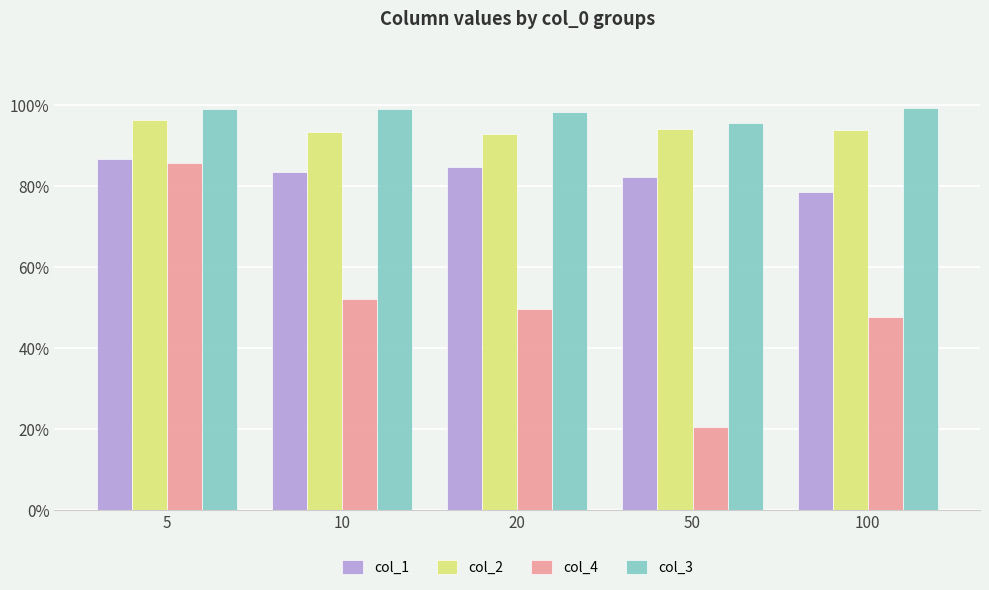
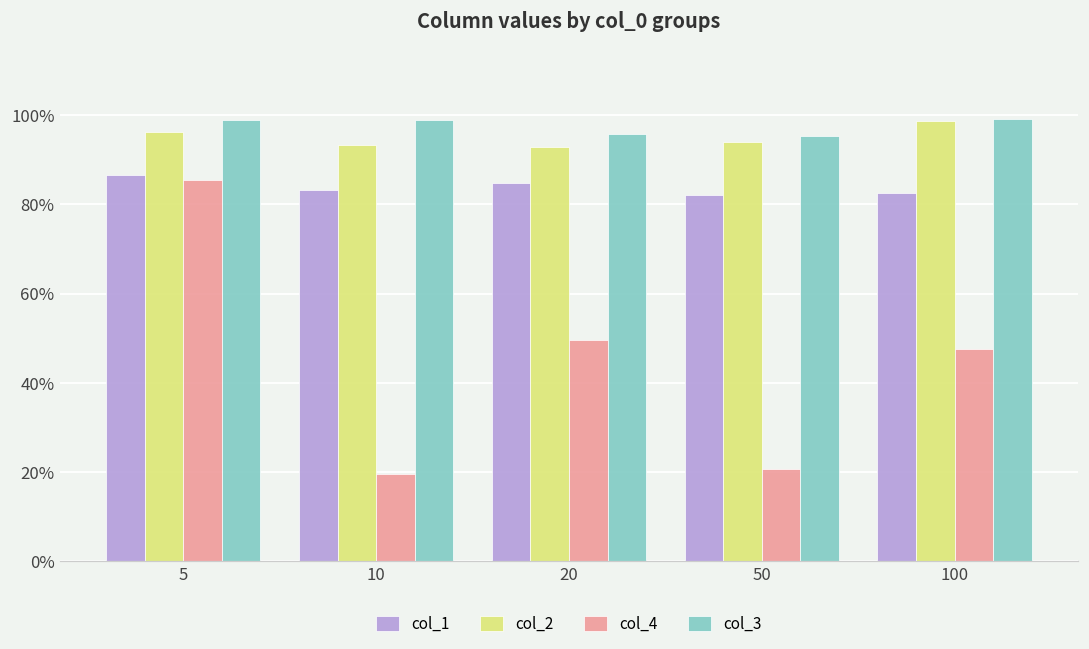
col_4, 10: 52% -> 20%
col_3, 20: 98% -> 96%
col_1, 100: 79% -> 82%
col_2, 100: 94% -> 99%
